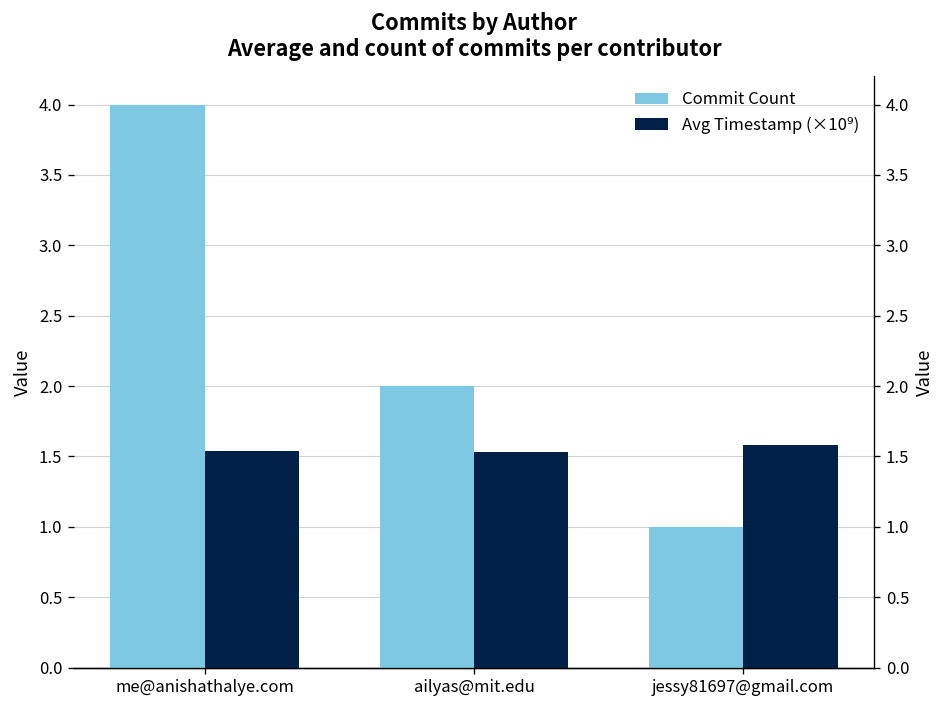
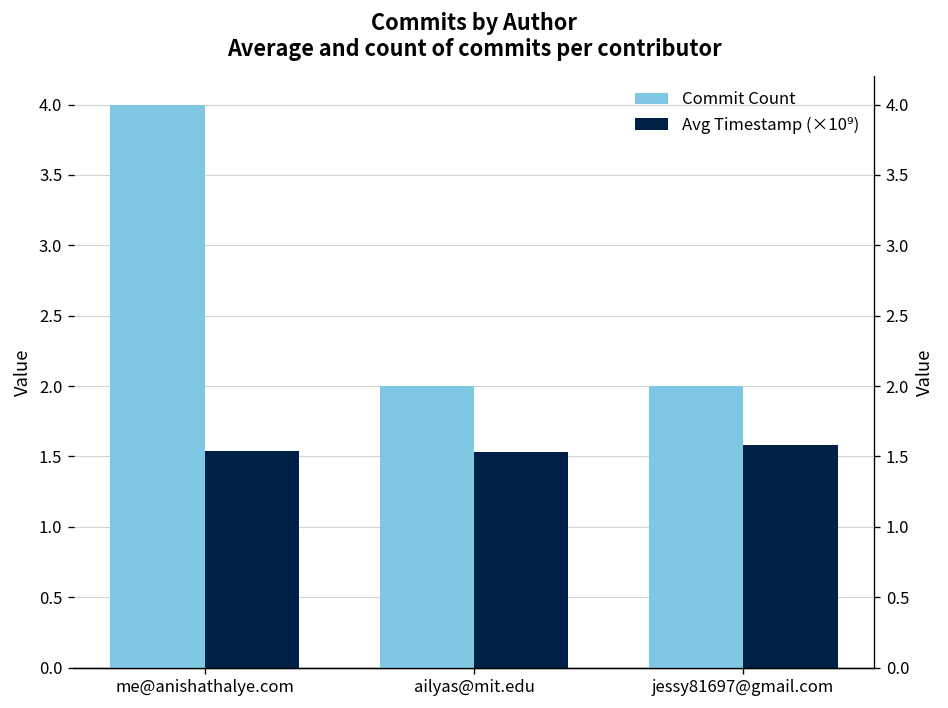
Commit Count, jessy81697@gmail.com: 1 -> 2
